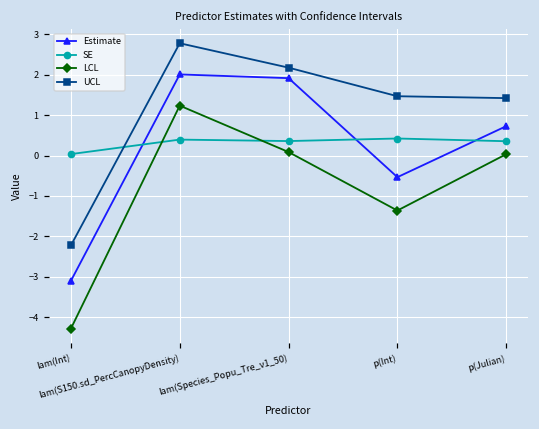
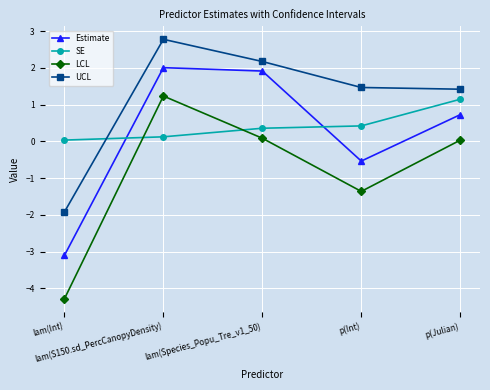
UCL, lam(Int): -2.2 -> -1.9
SE, lam(S150.sd_PercCanopyDensity): 0.4 -> 0.1
SE, p(Julian): 0.4 -> 1.1
